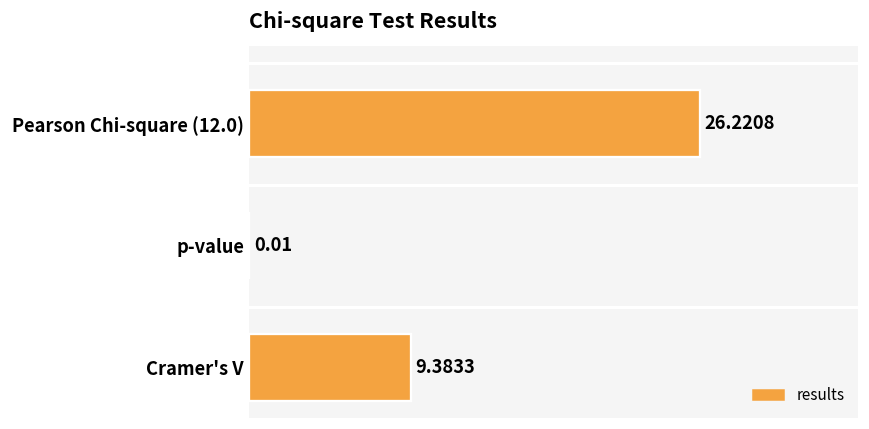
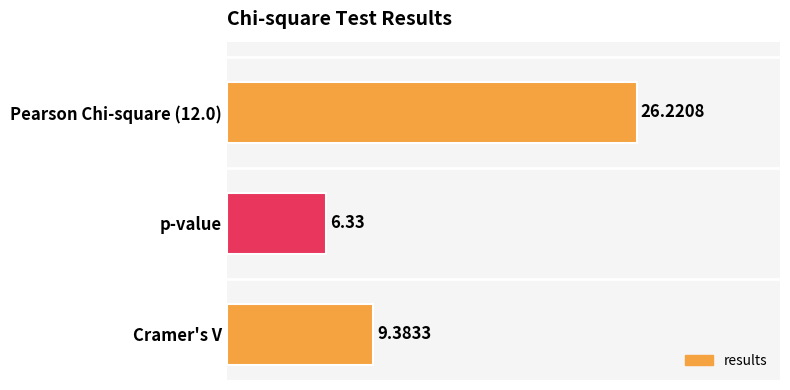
p-value: 0.01 -> 6.33
